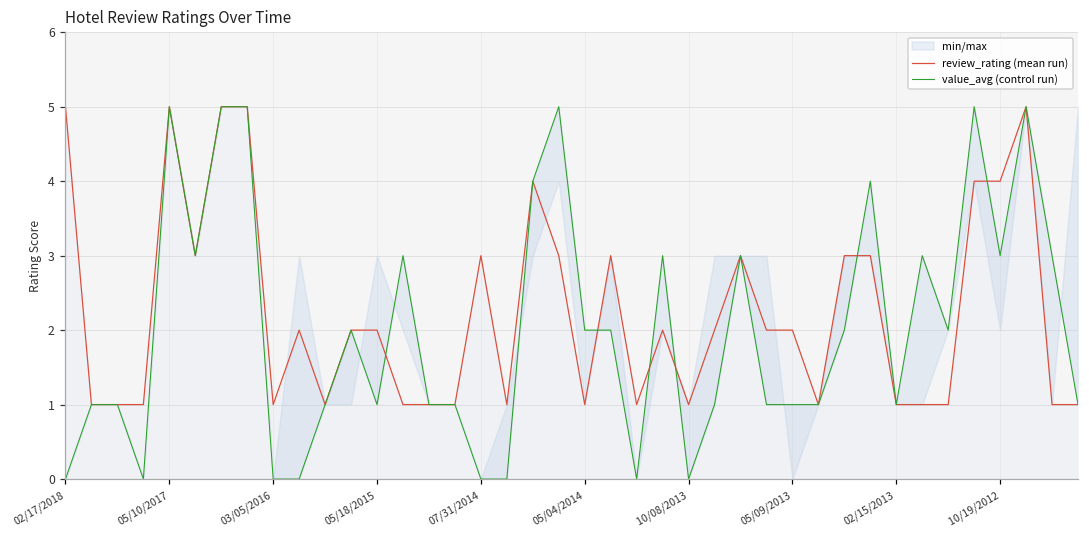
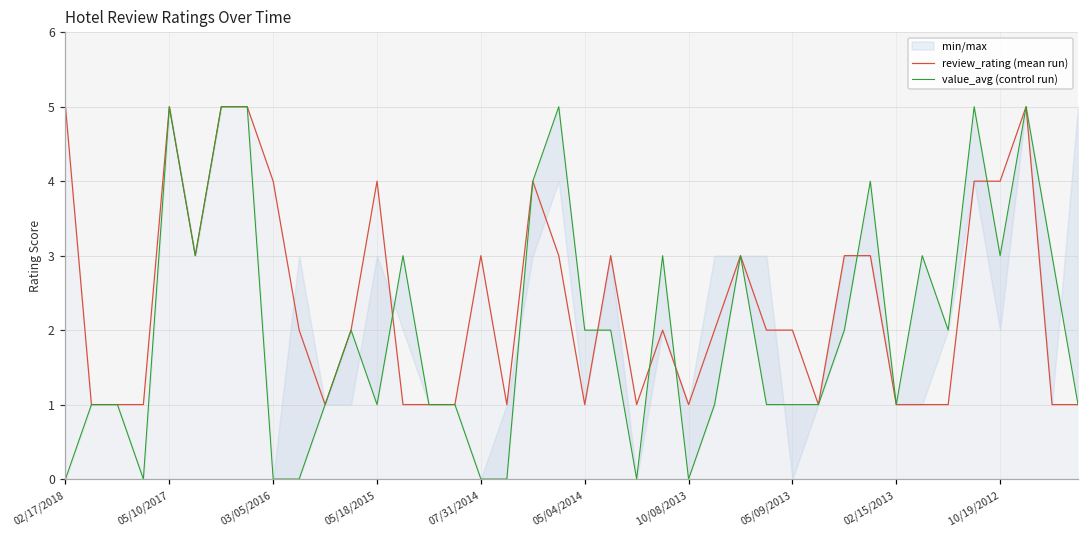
review_rating (mean run), 03/05/2016: 1 -> 4
review_rating (mean run), 05/18/2015: 2 -> 4
